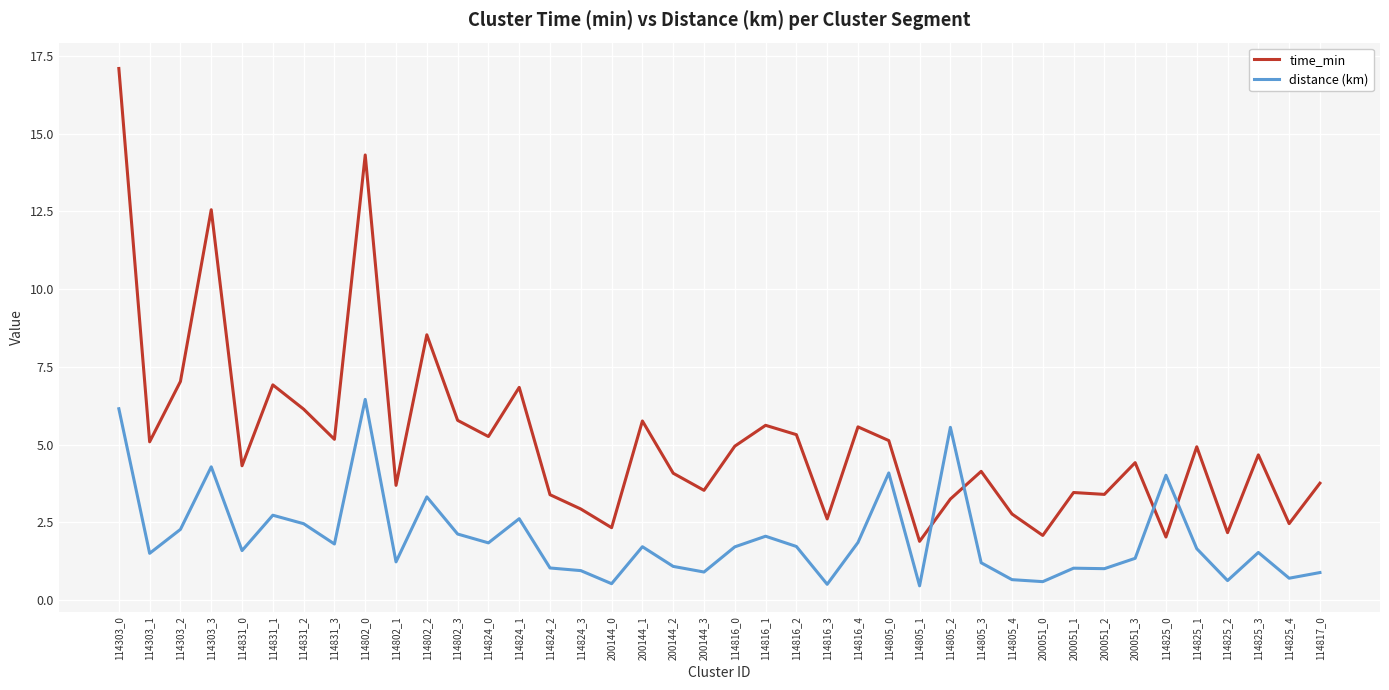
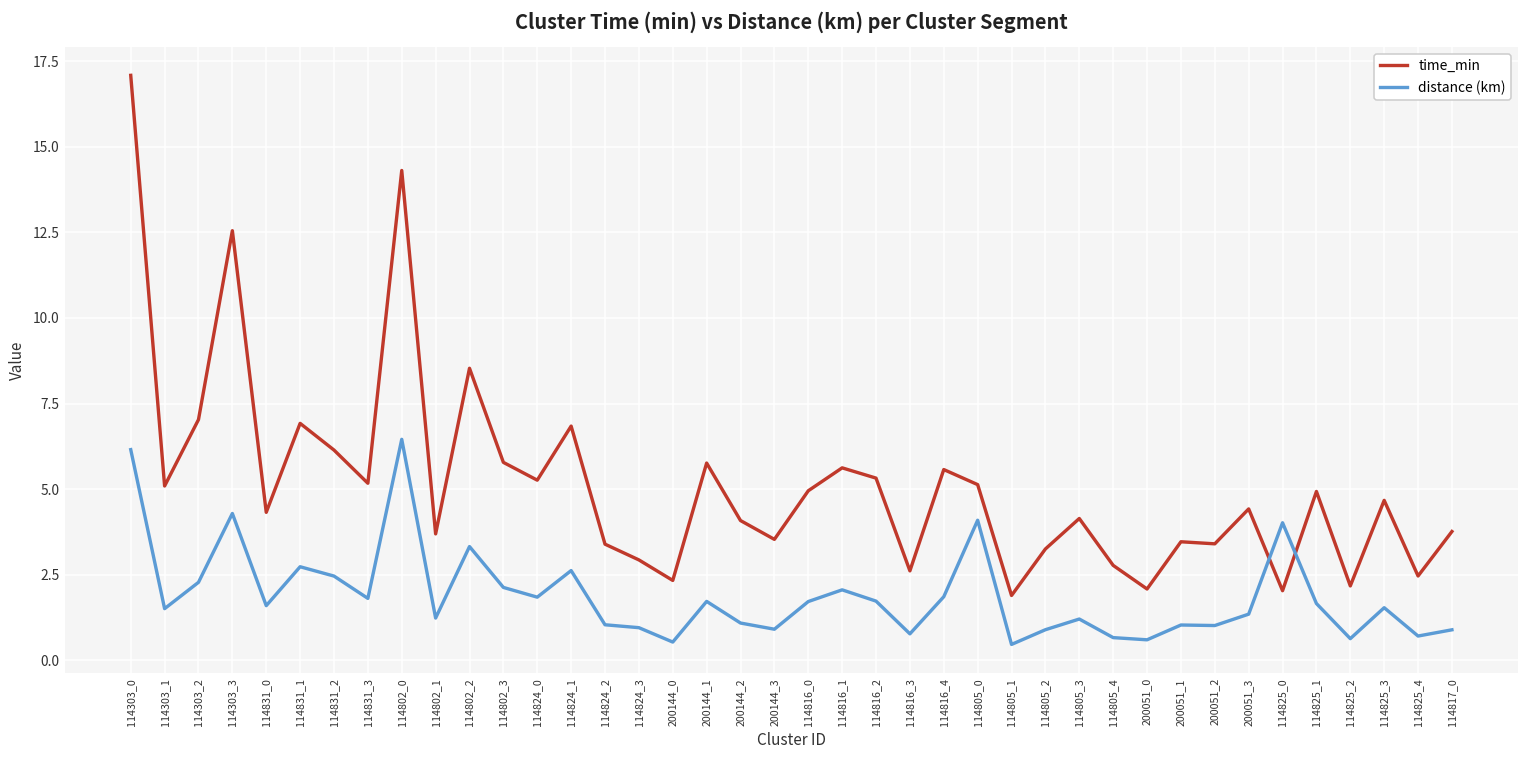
distance (km), 114816_3: 0.5 -> 0.8
distance (km), 114805_2: 5.6 -> 0.9
